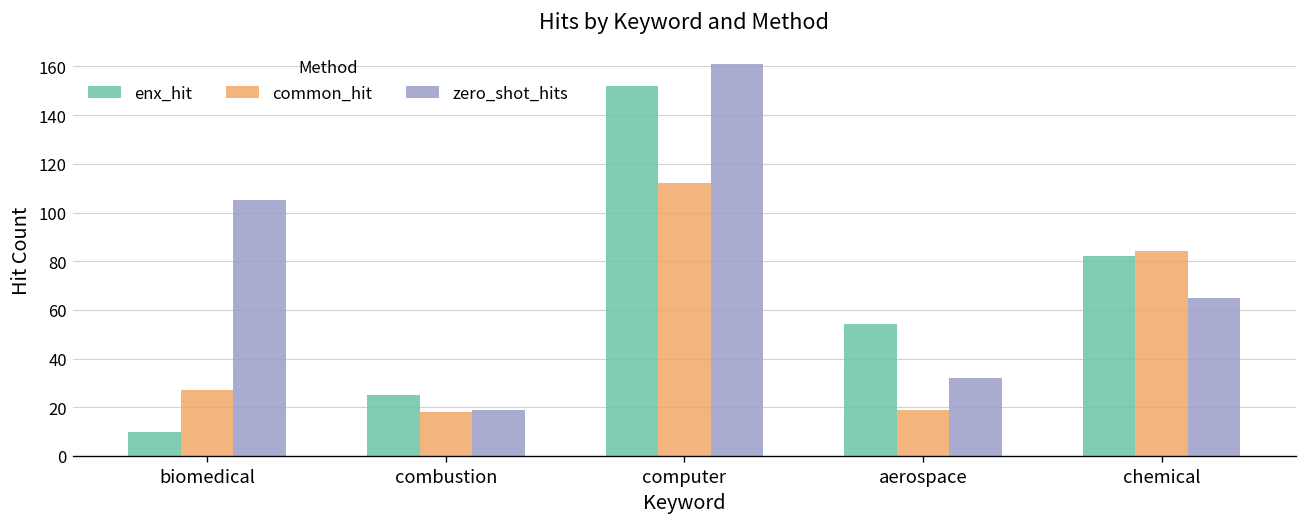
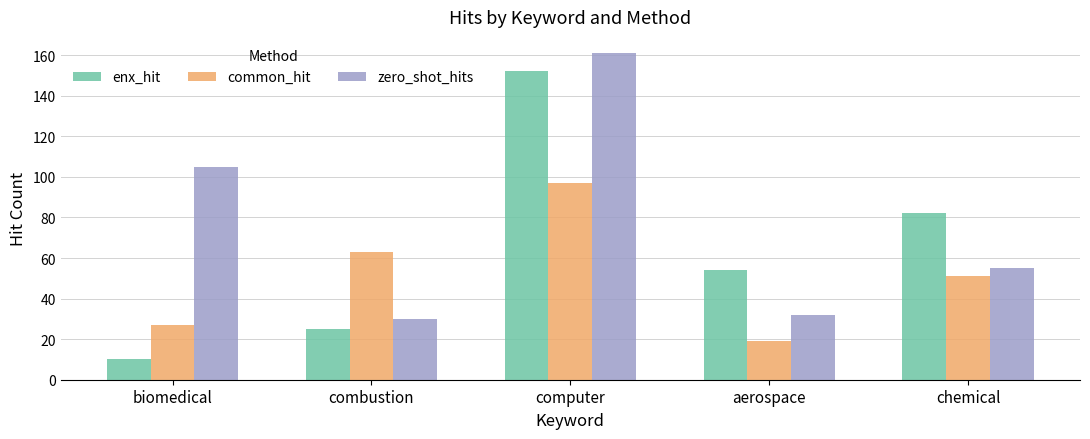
common_hit, combustion: 18 -> 63
zero_shot_hits, combustion: 19 -> 30
common_hit, computer: 112 -> 97
common_hit, chemical: 84 -> 51
zero_shot_hits, chemical: 65 -> 55
